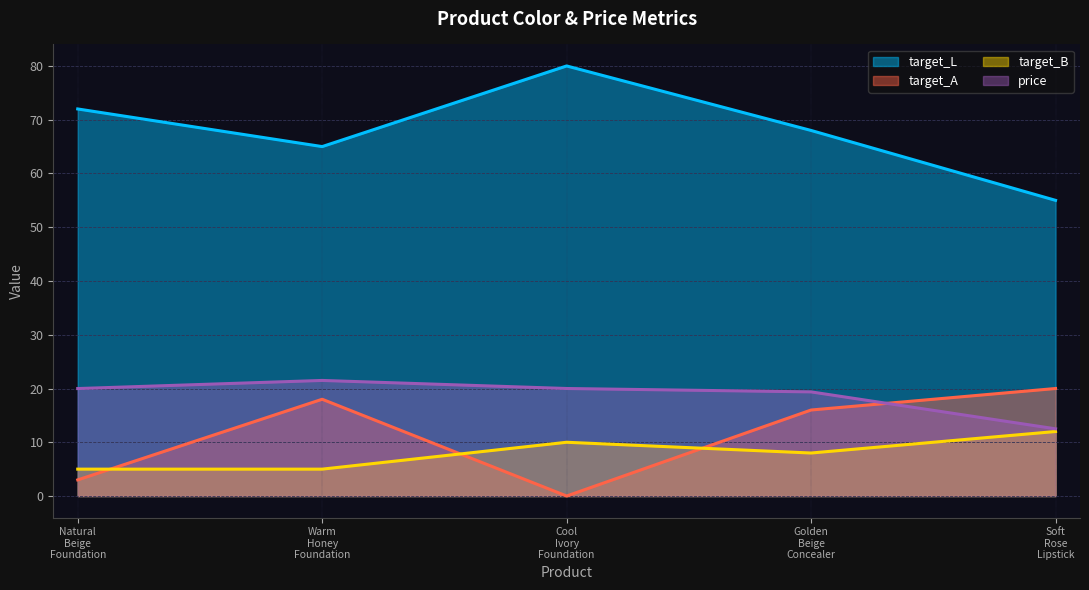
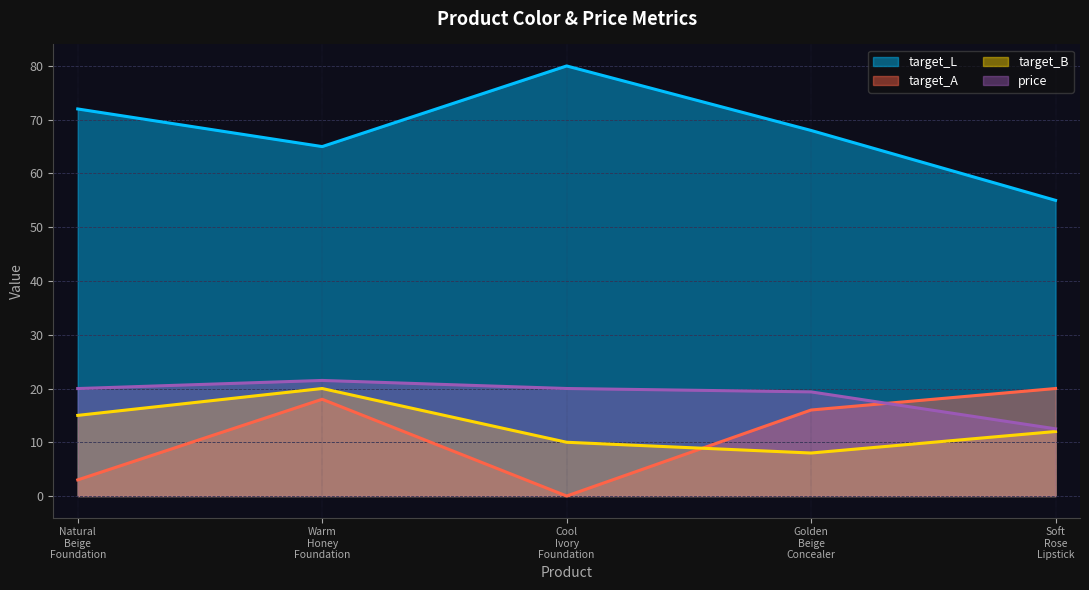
target_B, Natural Beige Foundation: 5 -> 15
target_B, Warm Honey Foundation: 5 -> 20
